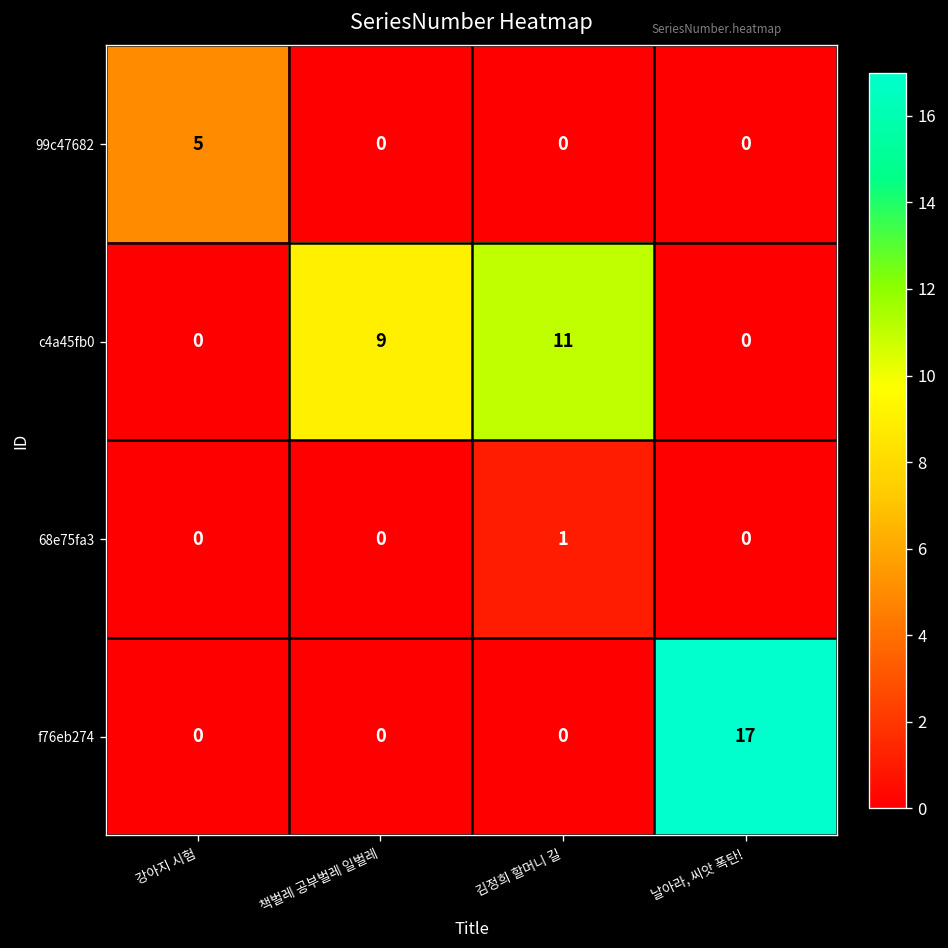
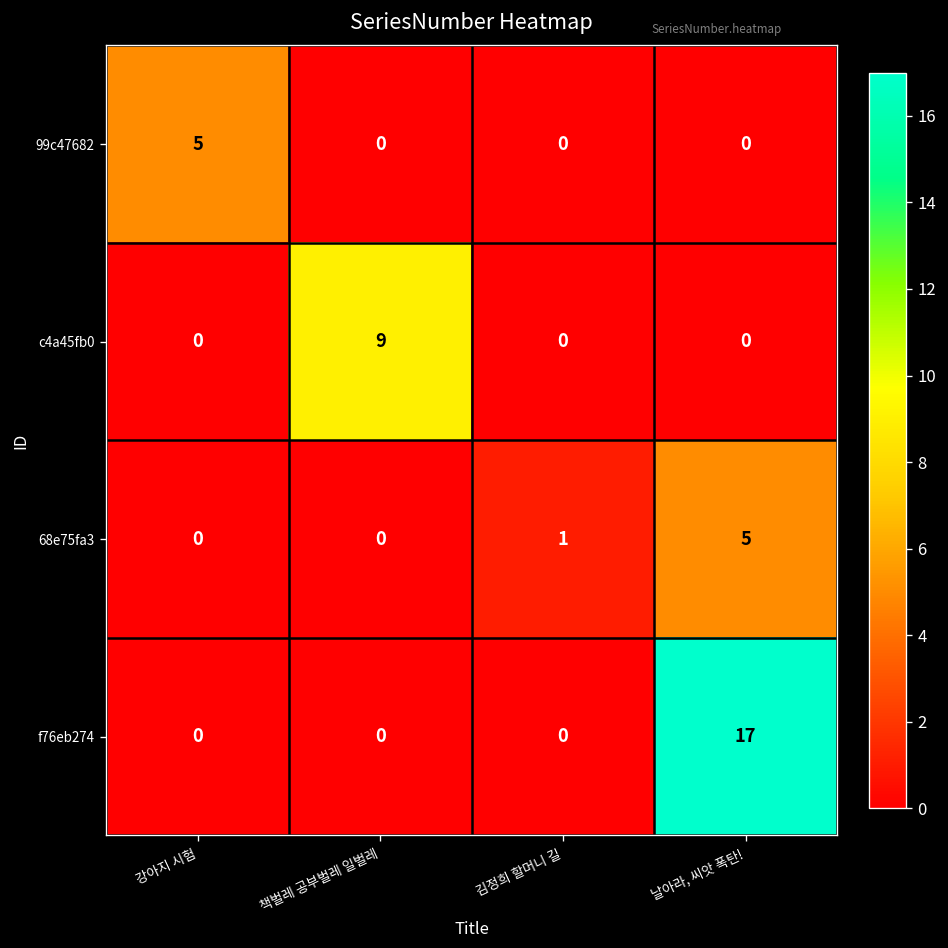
c4a45fb0, 김정희 할머니 길: 11 -> 0
68e75fa3, 날아라, 씨앗 폭탄!: 0 -> 5
